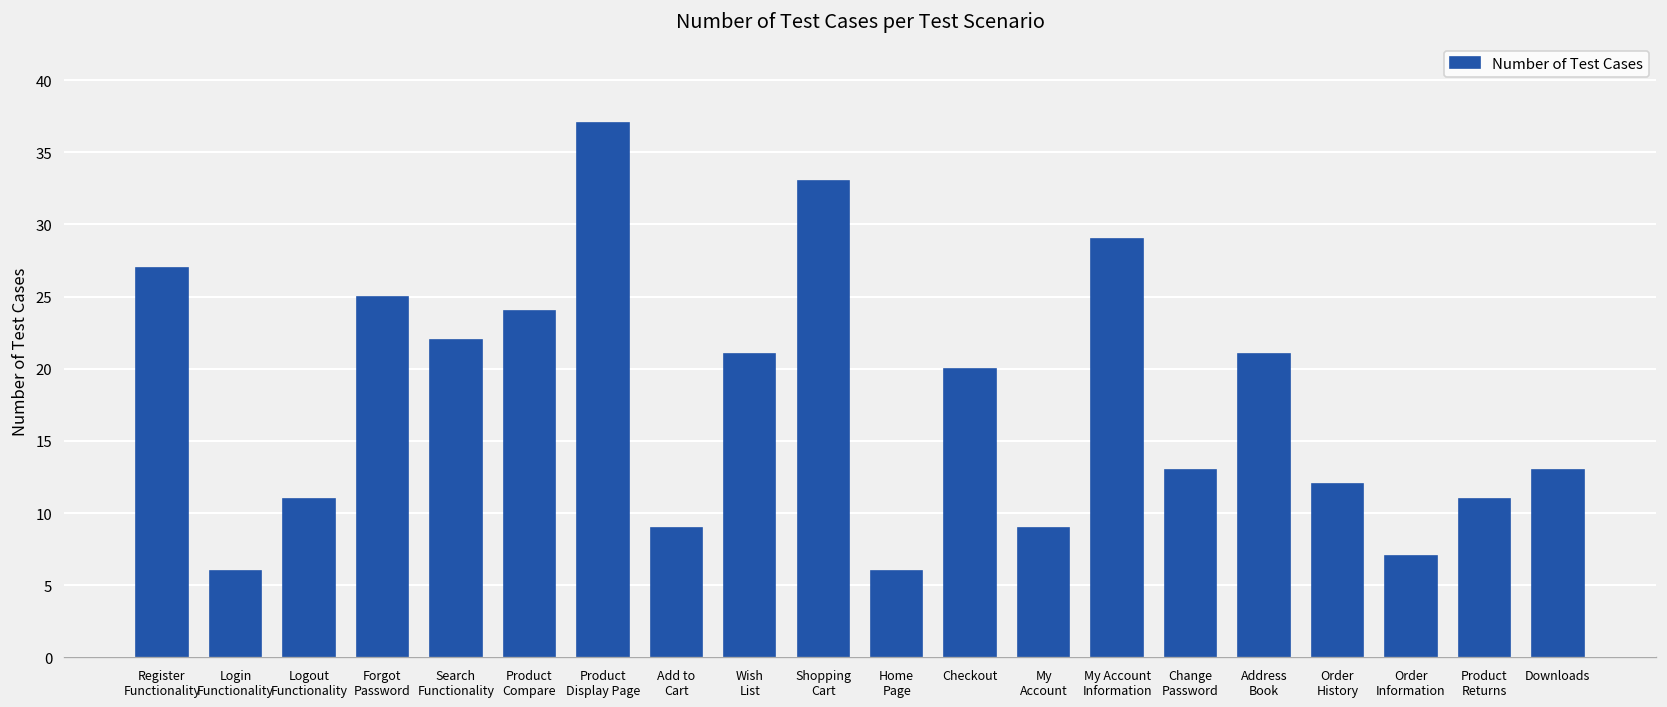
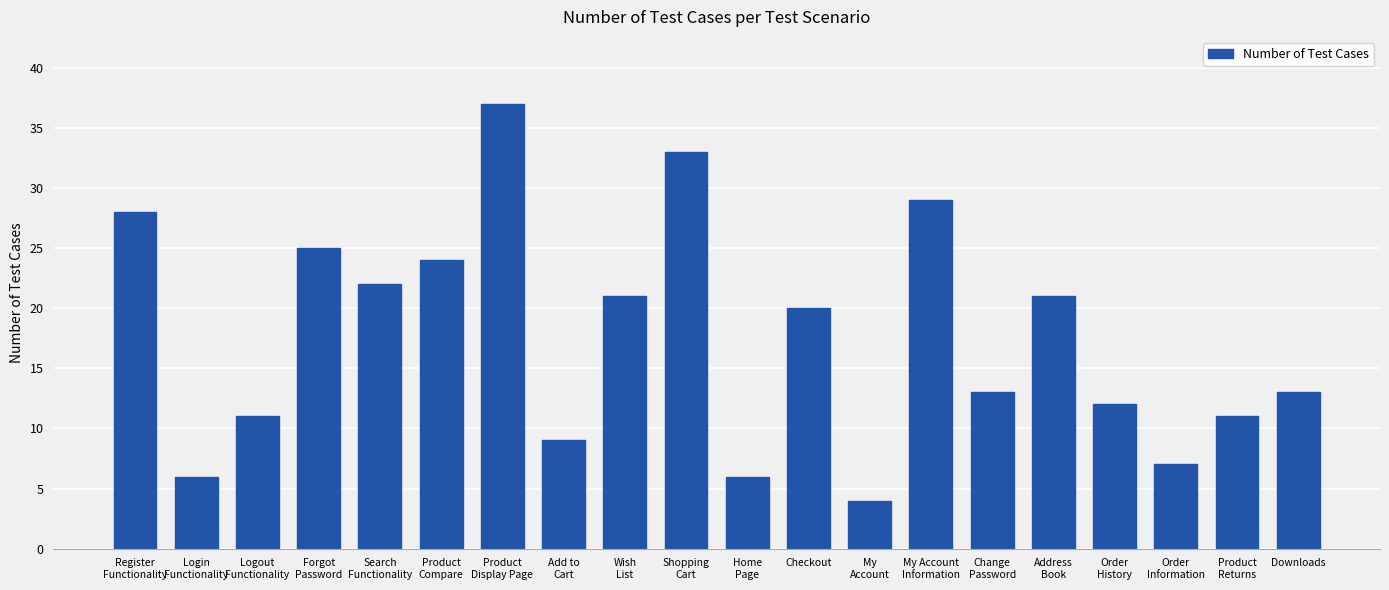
Register Functionality: 27 -> 28
My Account: 9 -> 4
